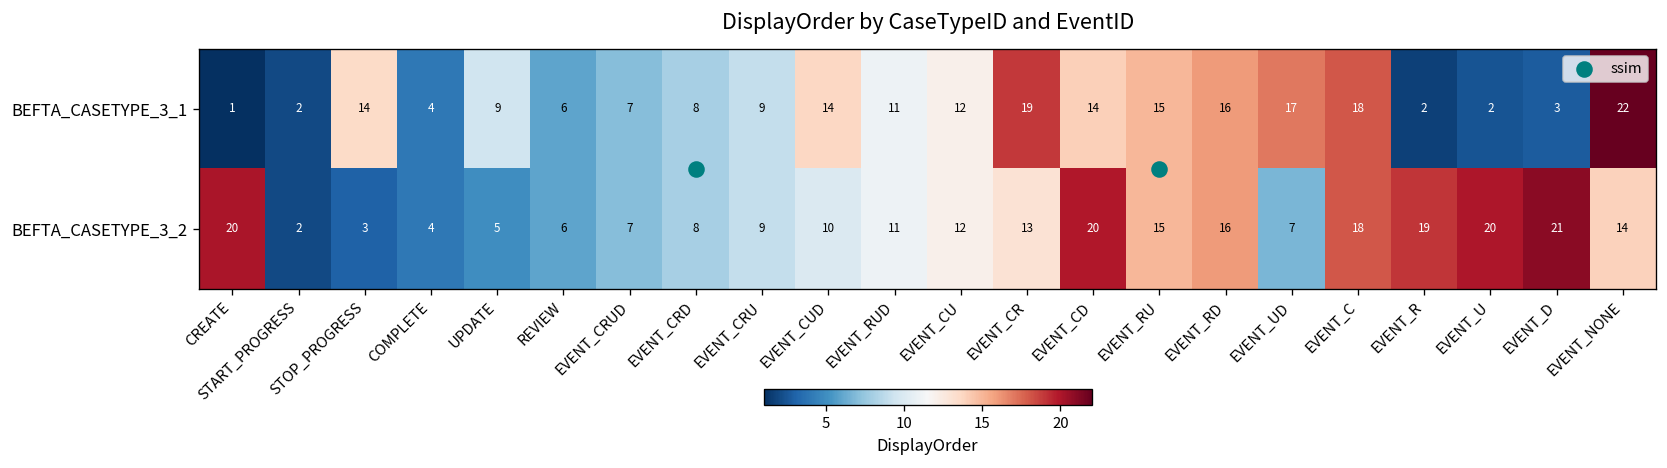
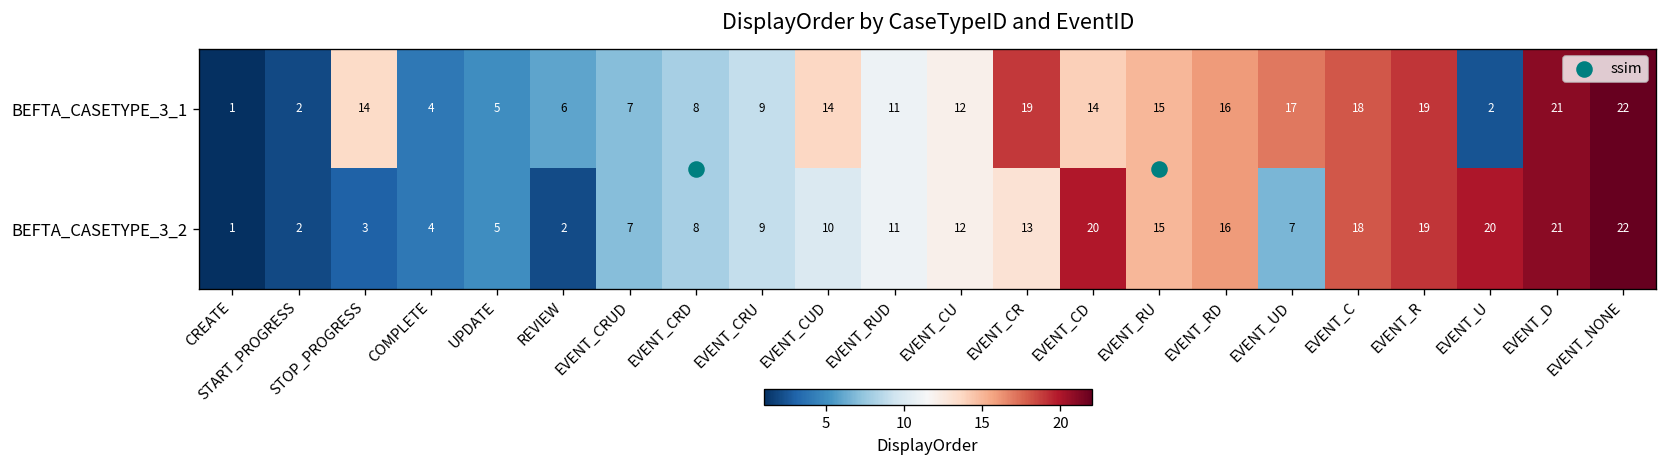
BEFTA_CASETYPE_3_1, UPDATE: 9 -> 5
BEFTA_CASETYPE_3_1, EVENT_R: 2 -> 19
BEFTA_CASETYPE_3_1, EVENT_D: 3 -> 21
BEFTA_CASETYPE_3_2, CREATE: 20 -> 1
BEFTA_CASETYPE_3_2, REVIEW: 6 -> 2
BEFTA_CASETYPE_3_2, EVENT_NONE: 14 -> 22
